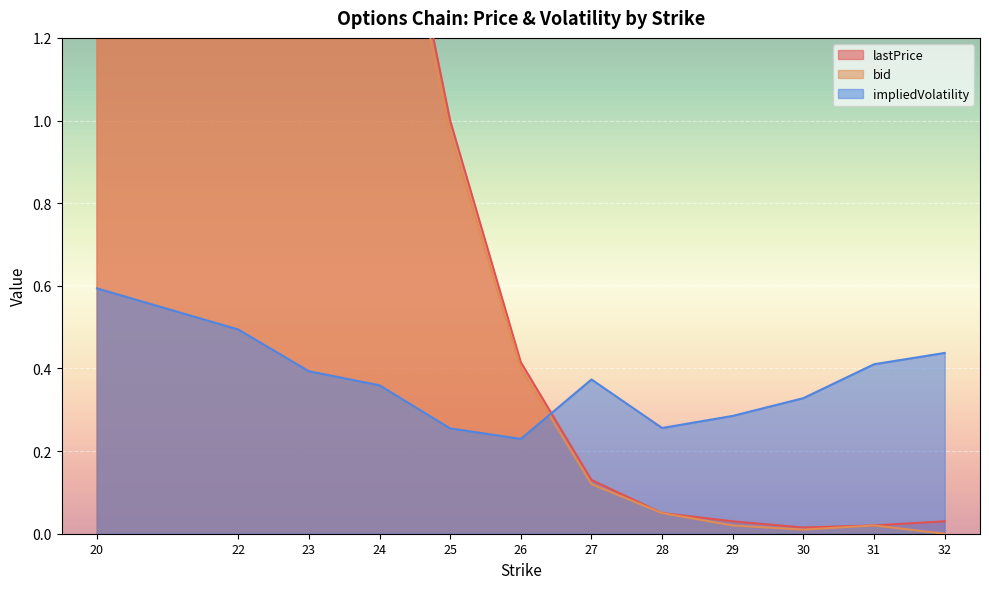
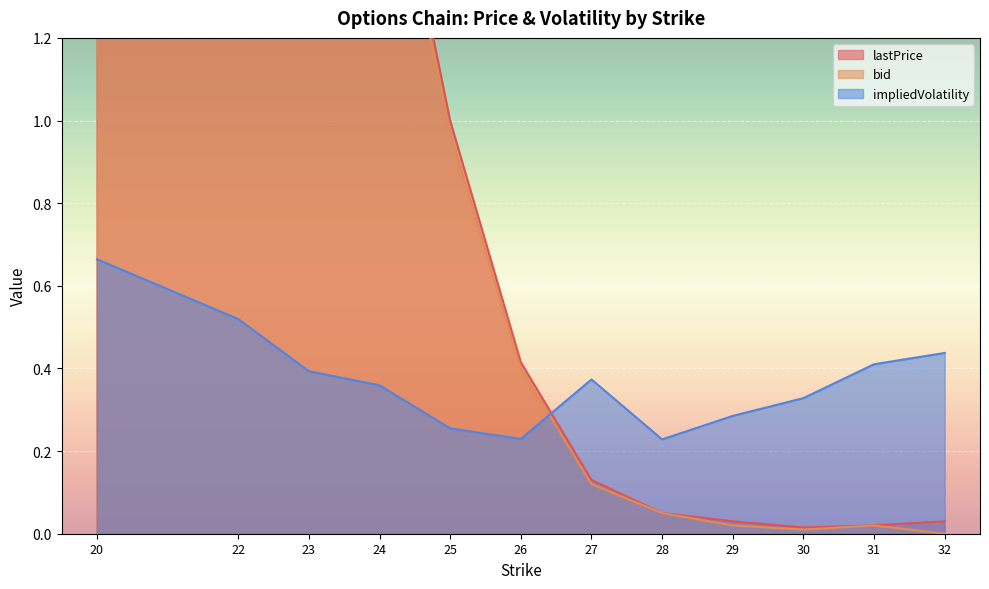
impliedVolatility, 20: 0.59 -> 0.66
impliedVolatility, 22: 0.49 -> 0.52
impliedVolatility, 28: 0.26 -> 0.23
